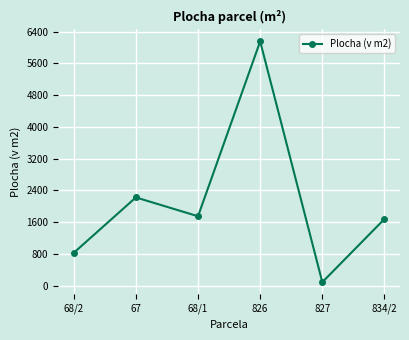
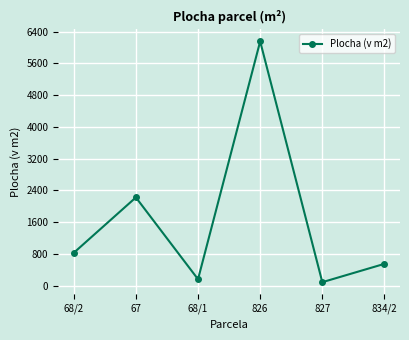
68/1: 1700 -> 200
834/2: 1700 -> 500
